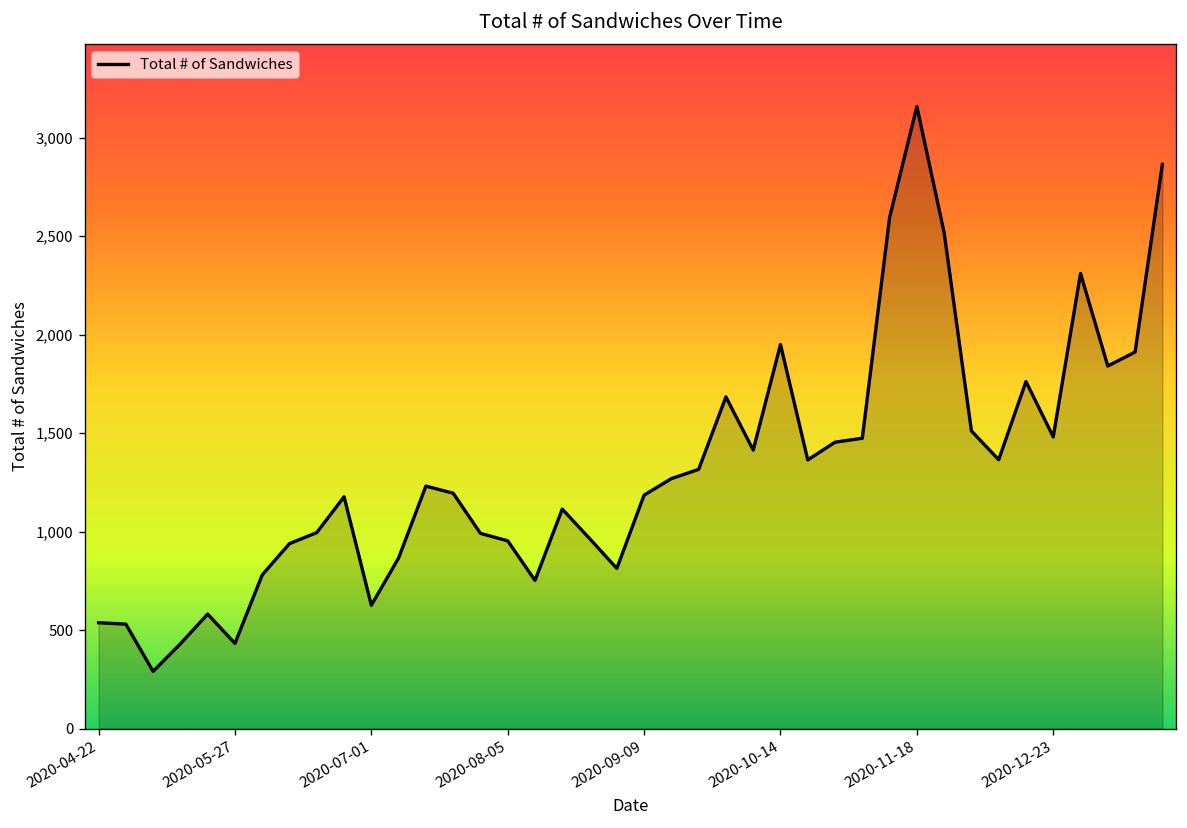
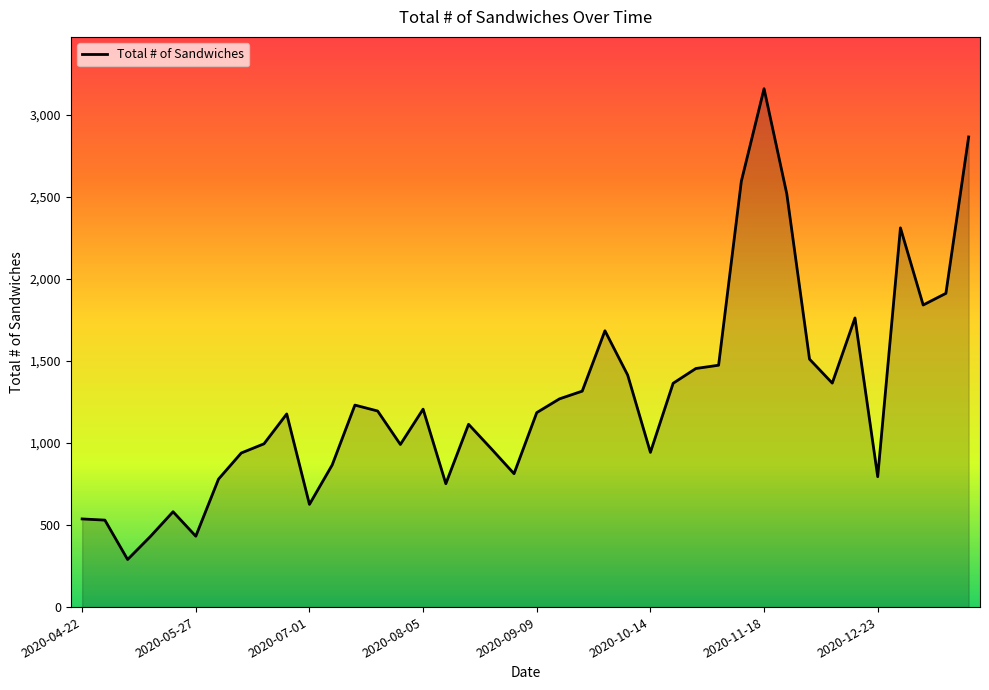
2020-08-05: 950 -> 1,210
2020-10-14: 1,950 -> 940
2020-12-23: 1,480 -> 790
